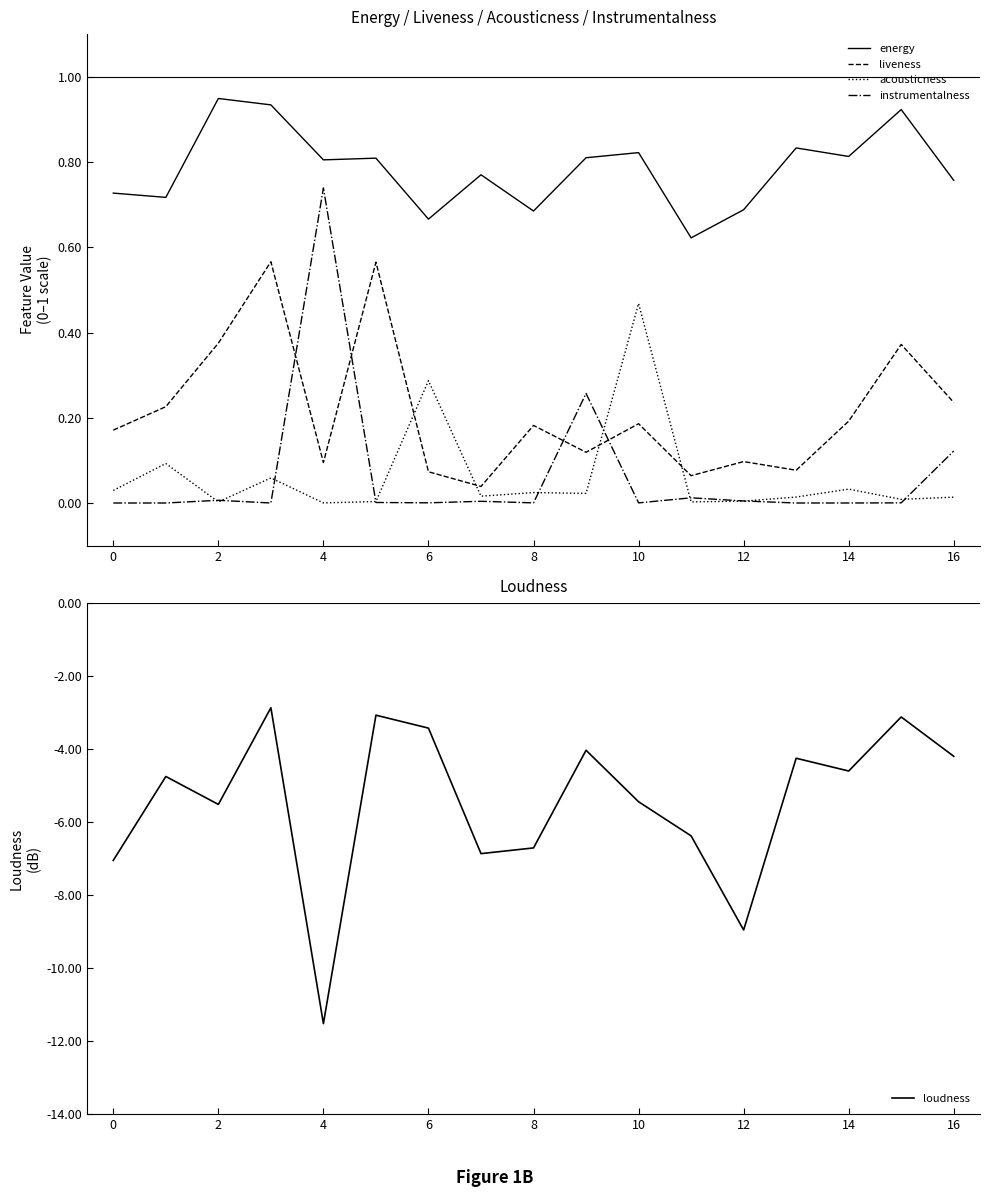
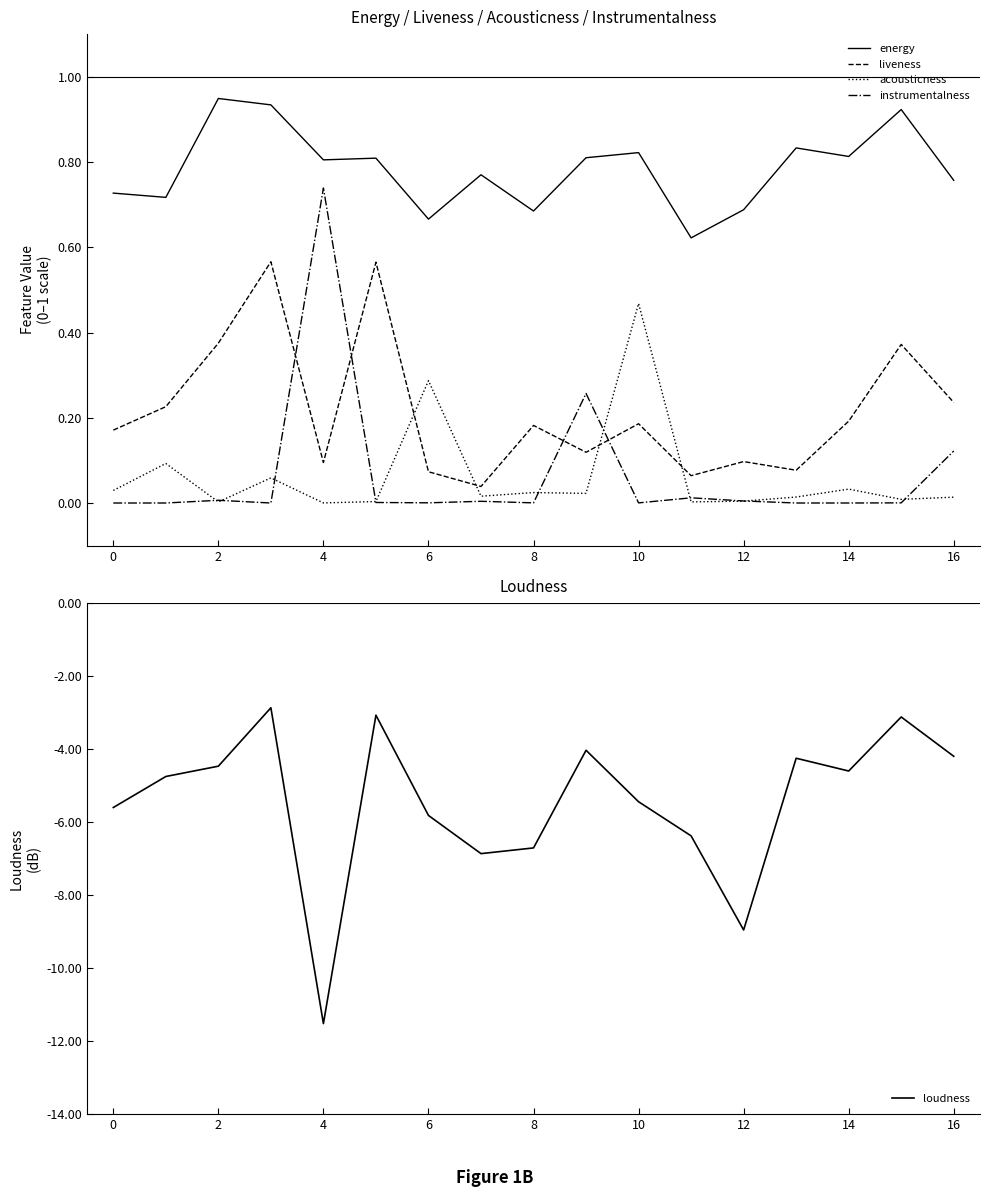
Loudness, 0: -7.1 -> -5.6
Loudness, 2: -5.5 -> -4.5
Loudness, 6: -3.4 -> -5.8
